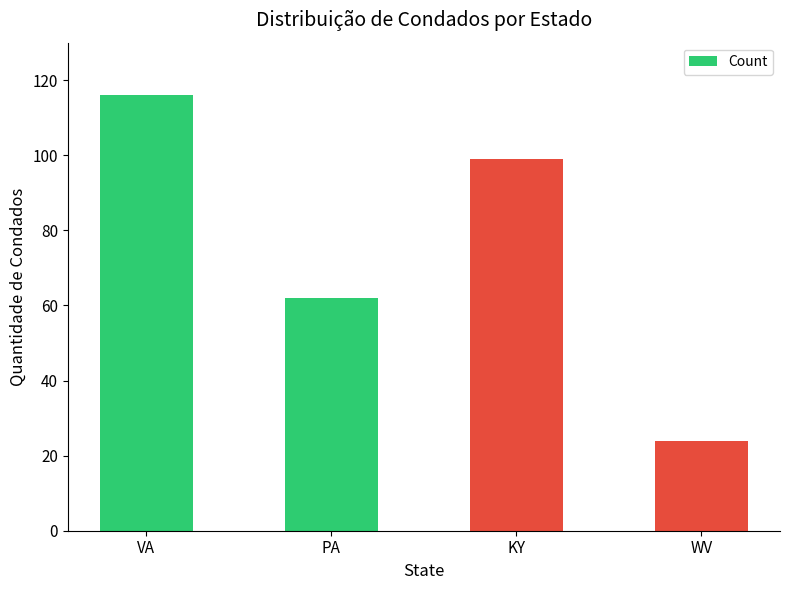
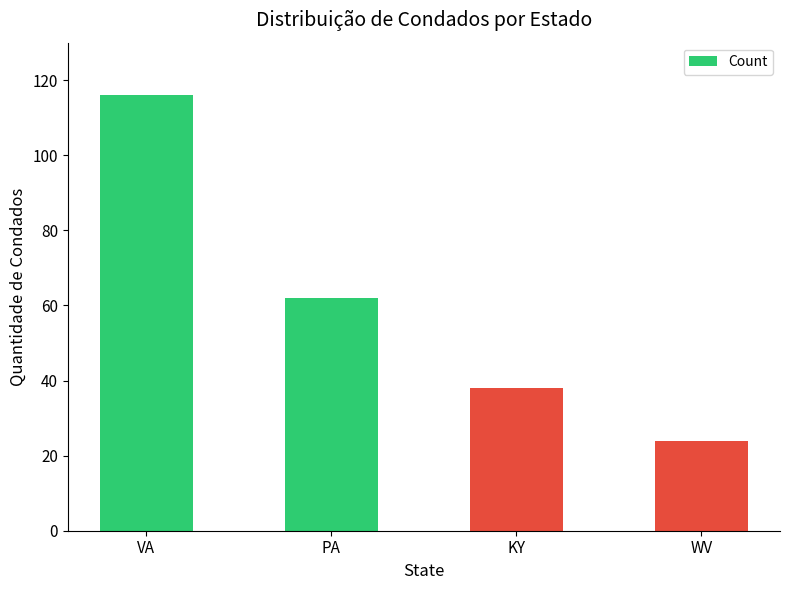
KY: 99 -> 38
